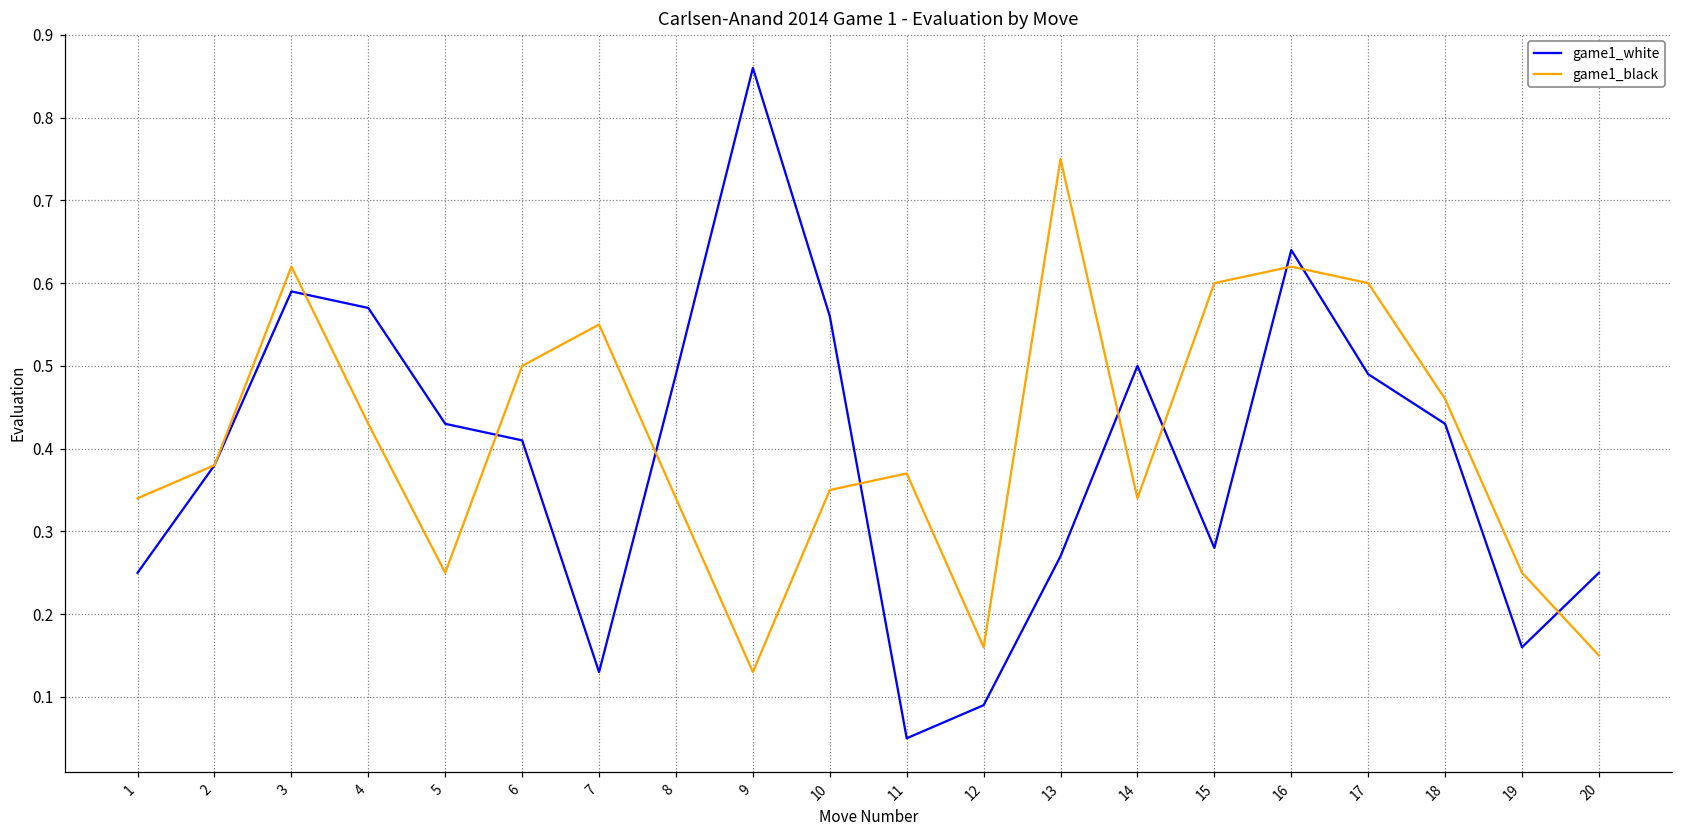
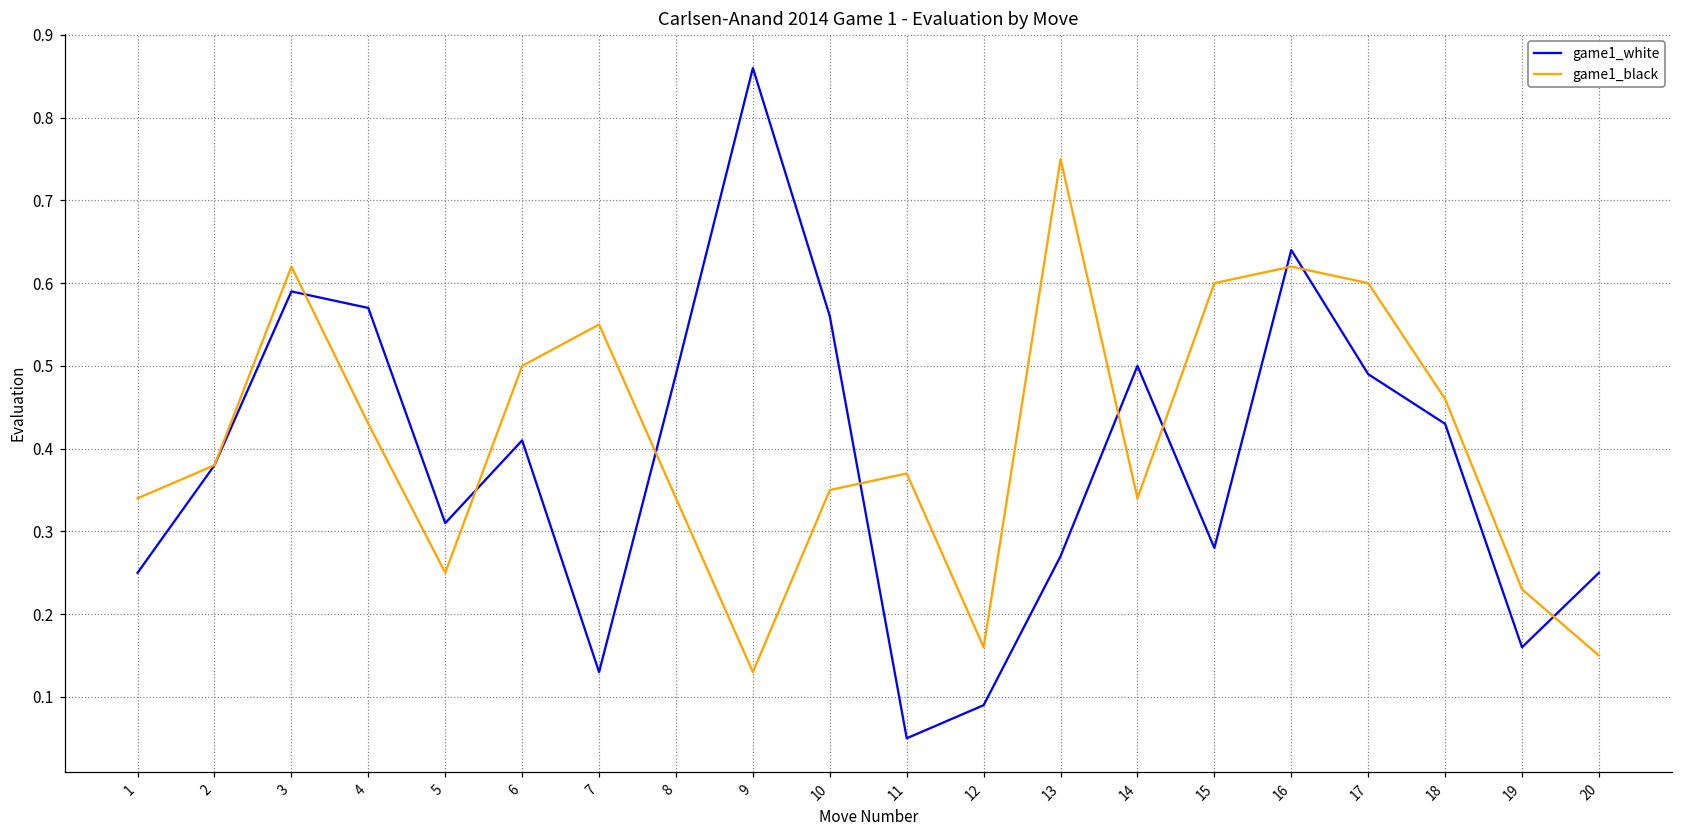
game1_white, 5: 0.43 -> 0.31
game1_black, 19: 0.25 -> 0.23
